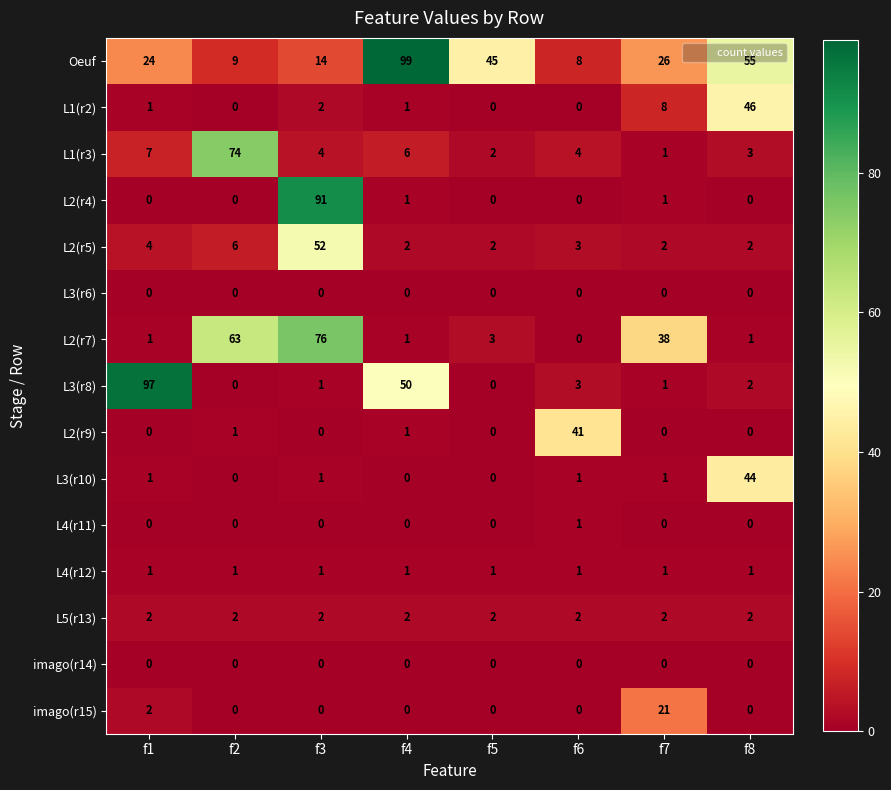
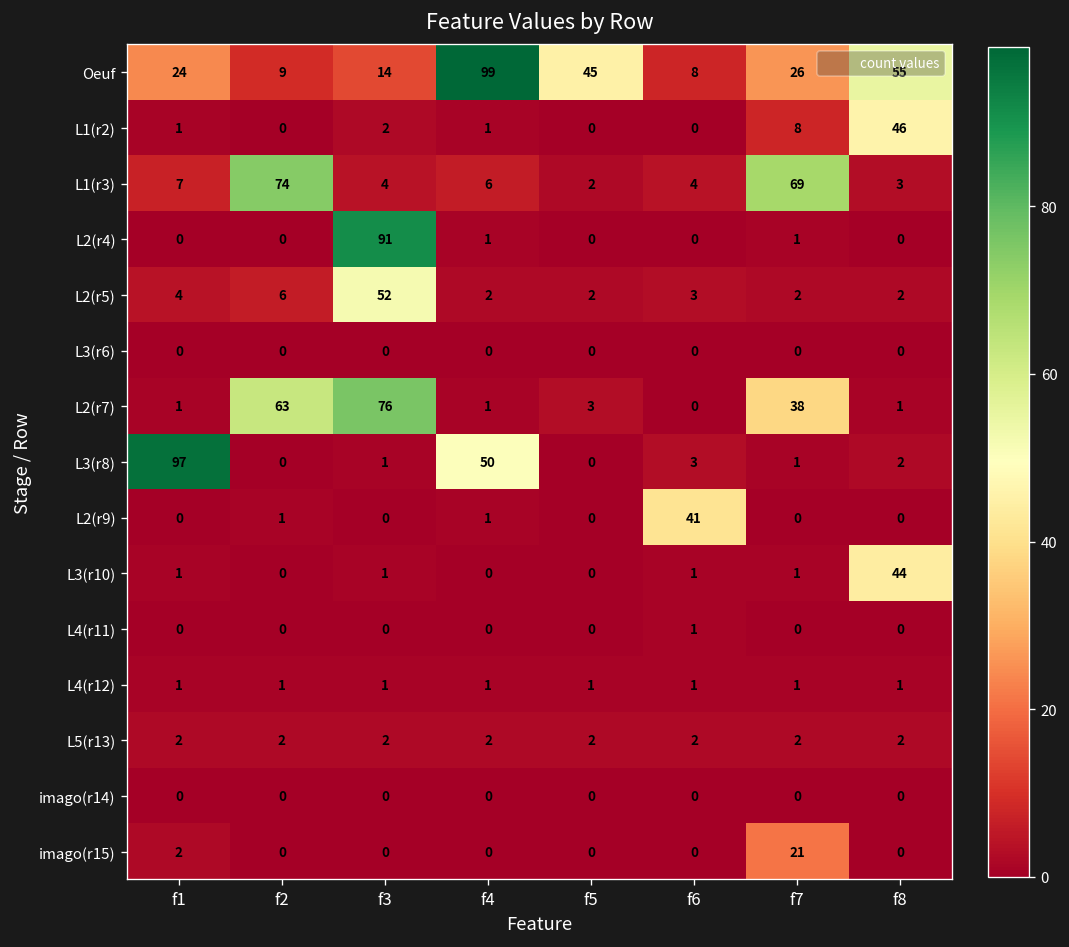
L1(r3), f7: 1 -> 69
